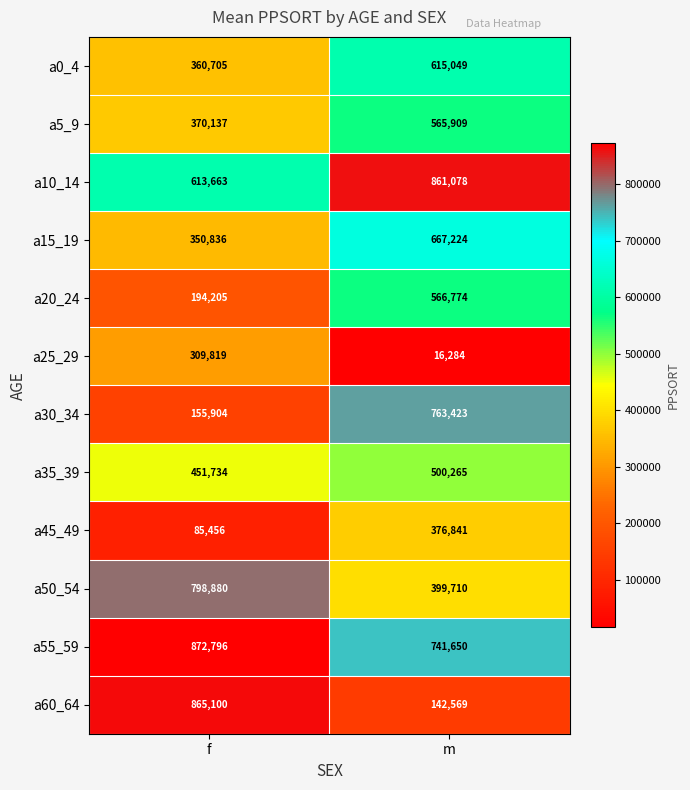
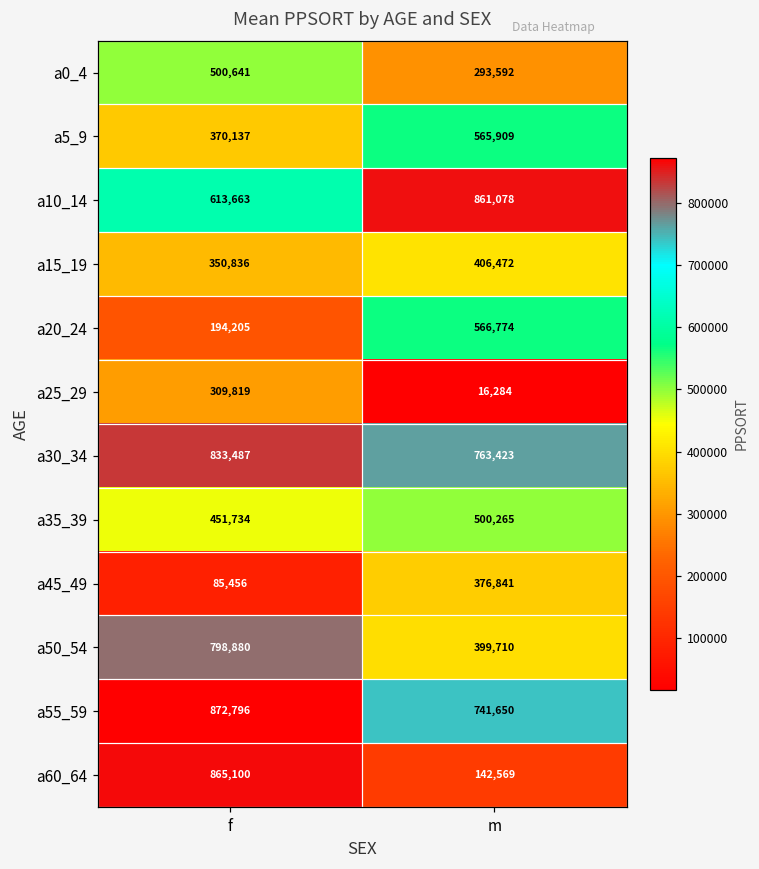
a0_4, f: 360,705 -> 500,641
a0_4, m: 615,049 -> 293,592
a15_19, m: 667,224 -> 406,472
a30_34, f: 155,904 -> 833,487
